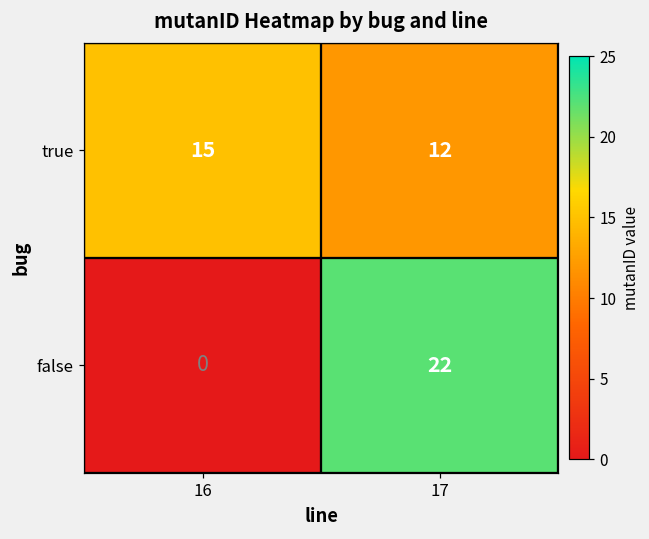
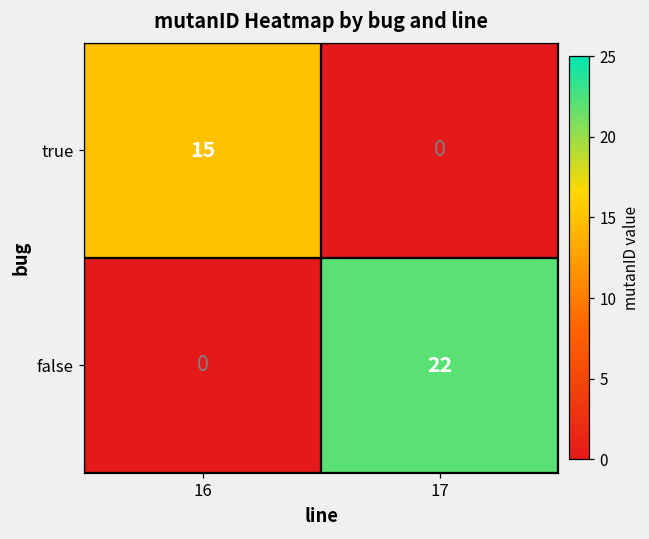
true, 17: 12 -> 0
